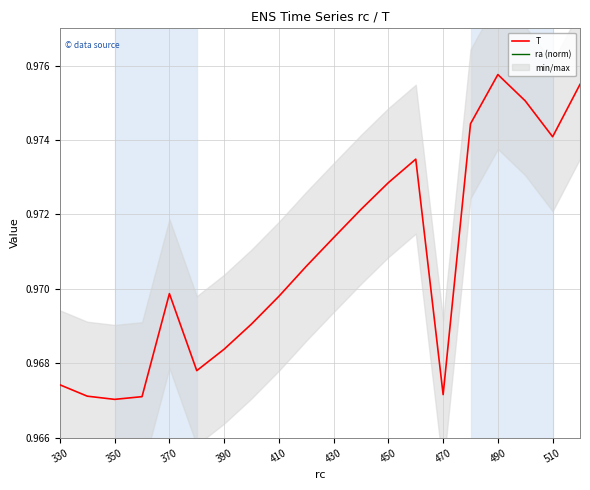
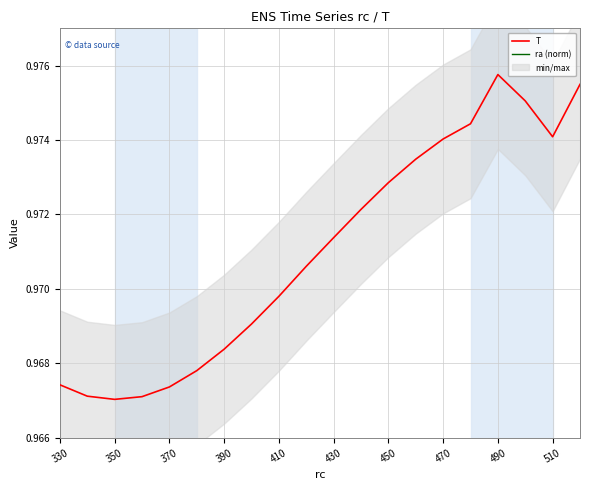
T, 370: 0.9699 -> 0.9674
T, 470: 0.9672 -> 0.9740
